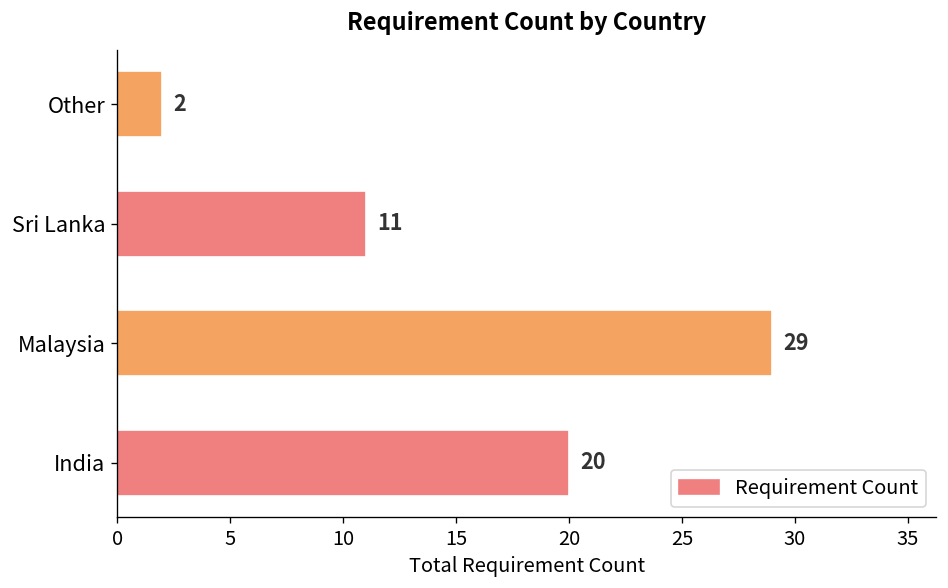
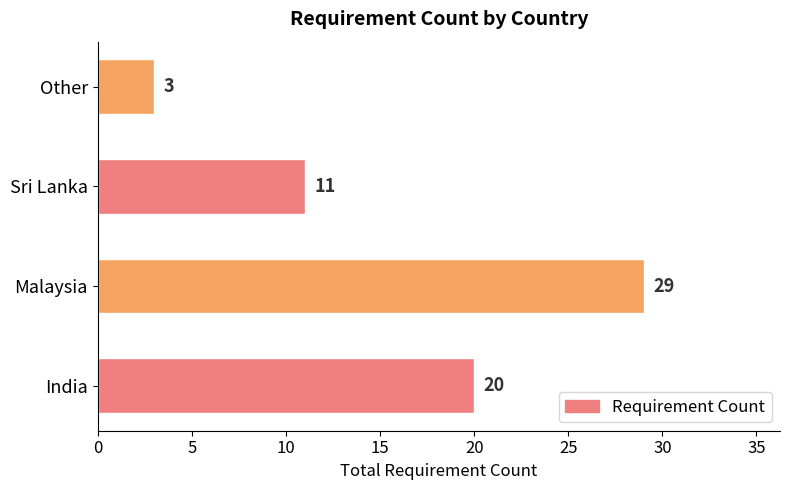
Other: 2 -> 3
